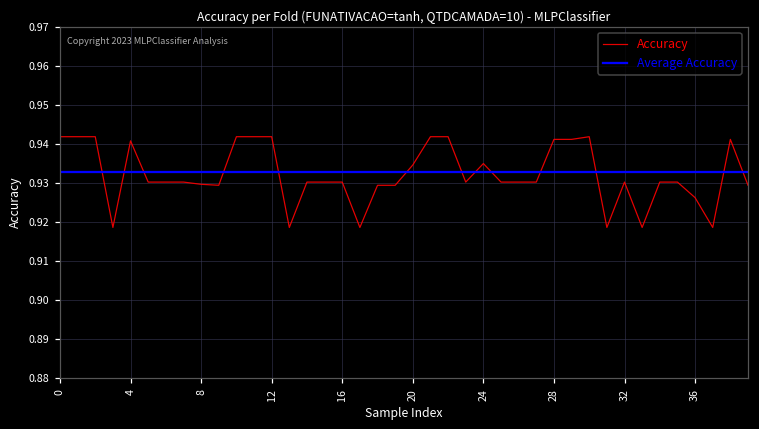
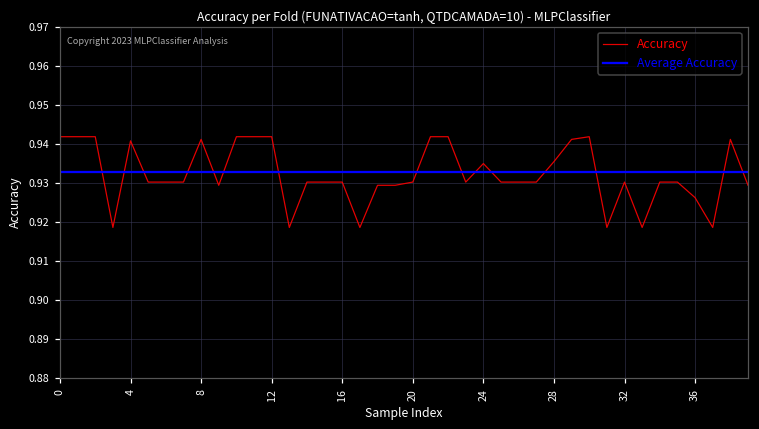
Accuracy, 8: 0.930 -> 0.941
Accuracy, 20: 0.935 -> 0.930
Accuracy, 28: 0.941 -> 0.935
